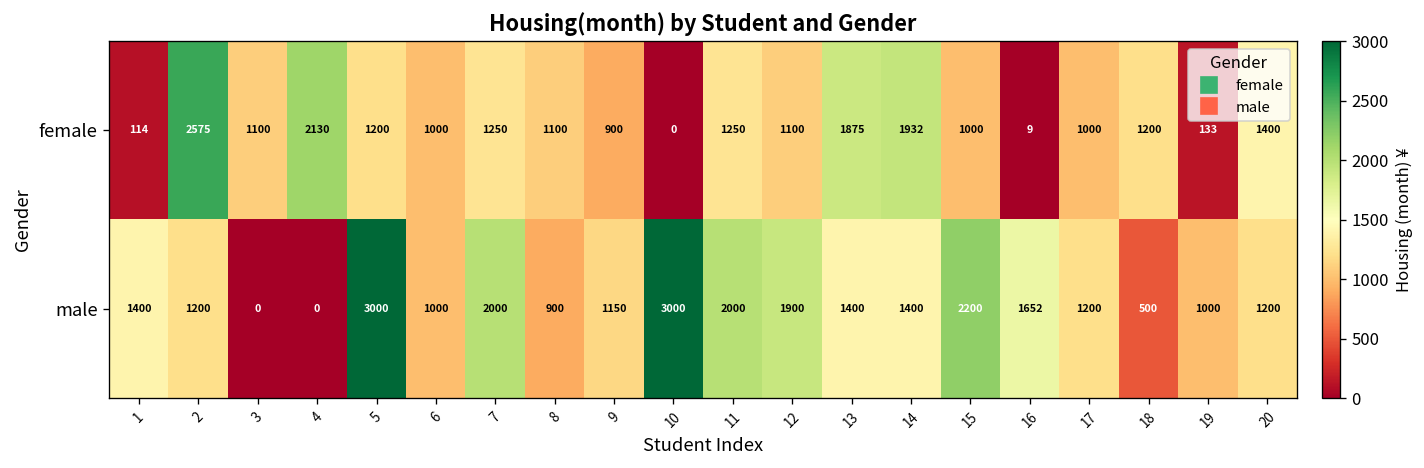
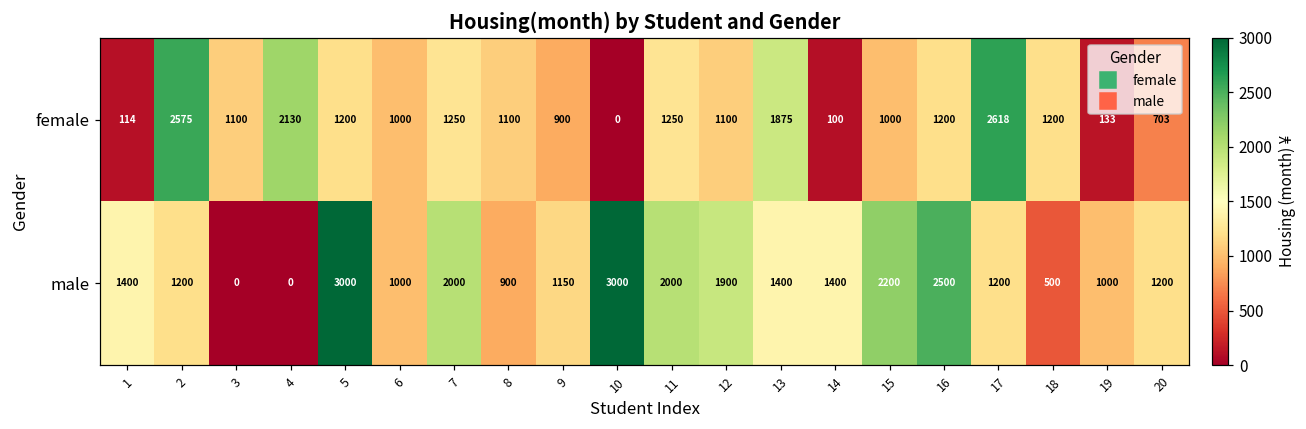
female, 14: 1932 -> 100
female, 16: 9 -> 1200
female, 17: 1000 -> 2618
female, 20: 1400 -> 703
male, 16: 1652 -> 2500
